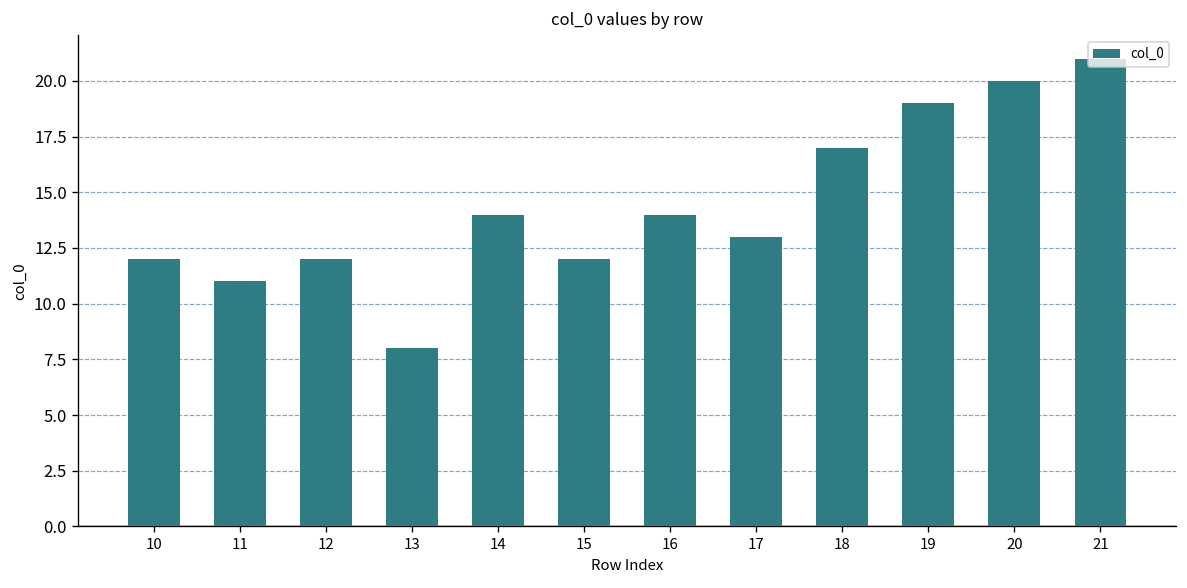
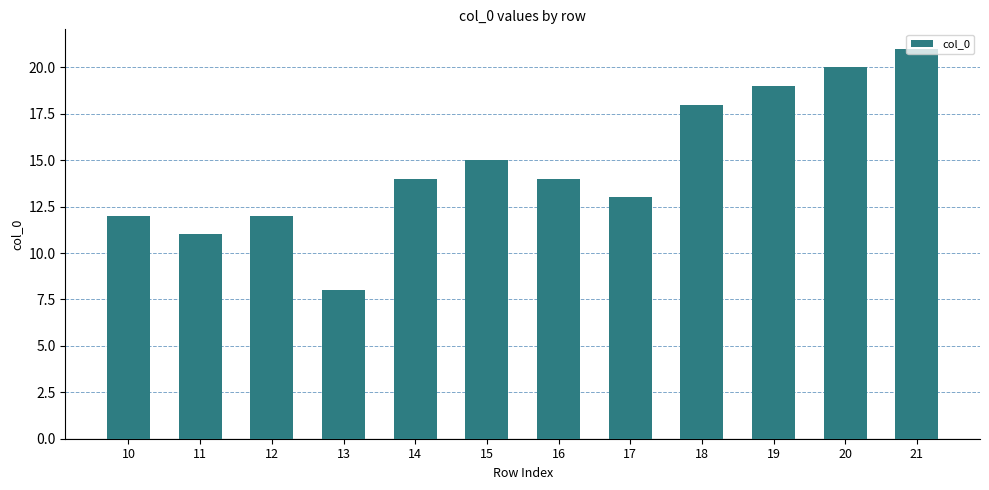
15: 12 -> 15
18: 17 -> 18
